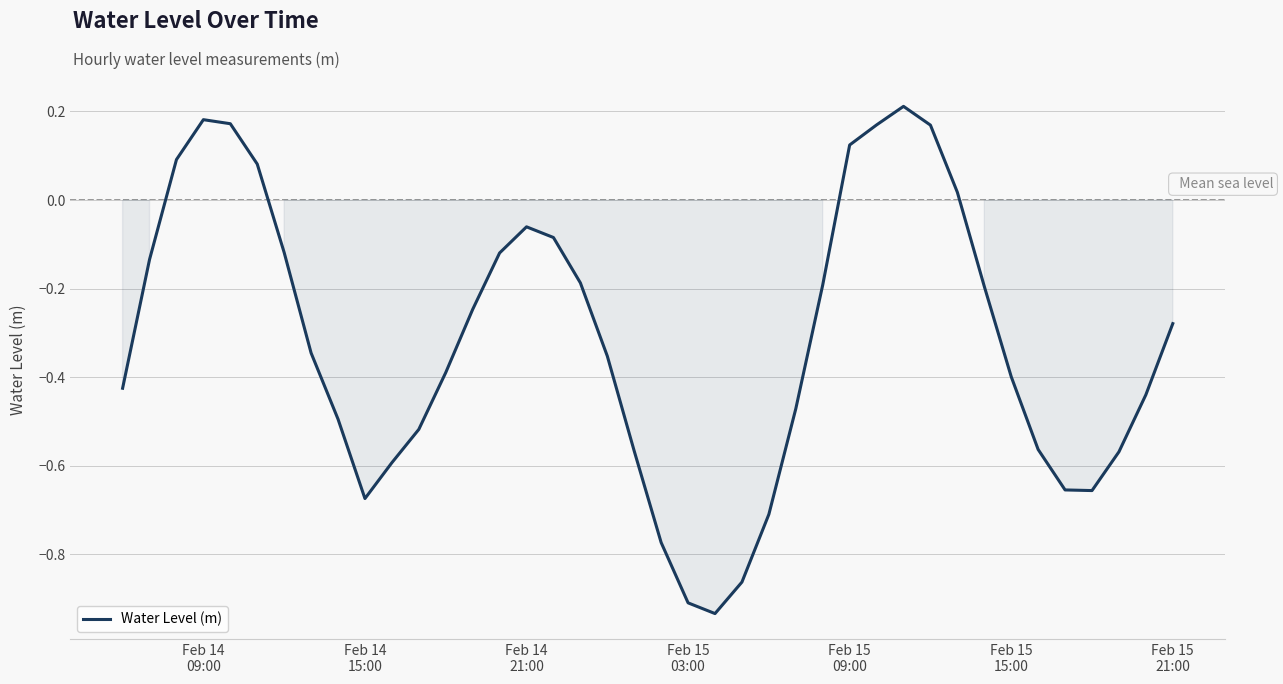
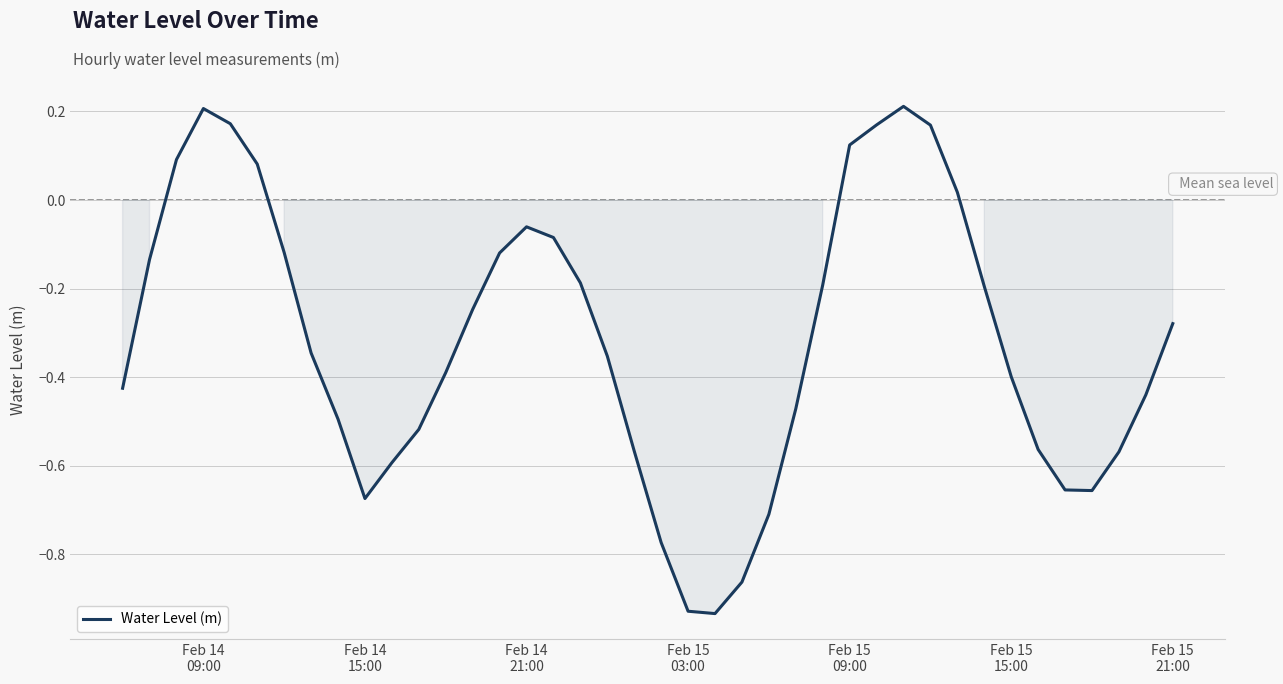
Feb 14 09:00: 0.18 -> 0.21
Feb 15 03:00: -0.91 -> -0.93
